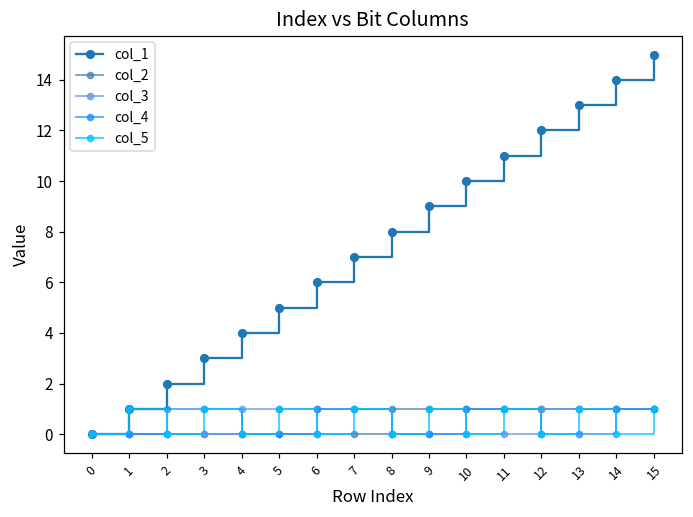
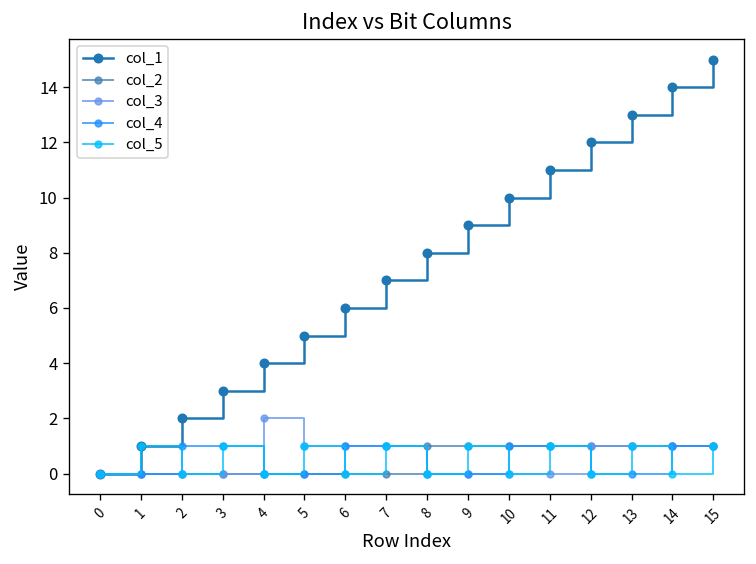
col_3, 4: 1 -> 2
